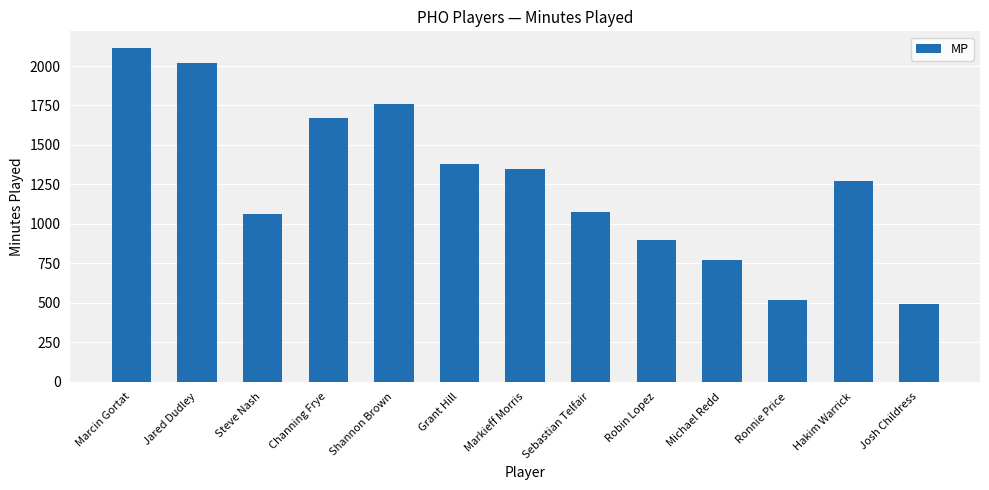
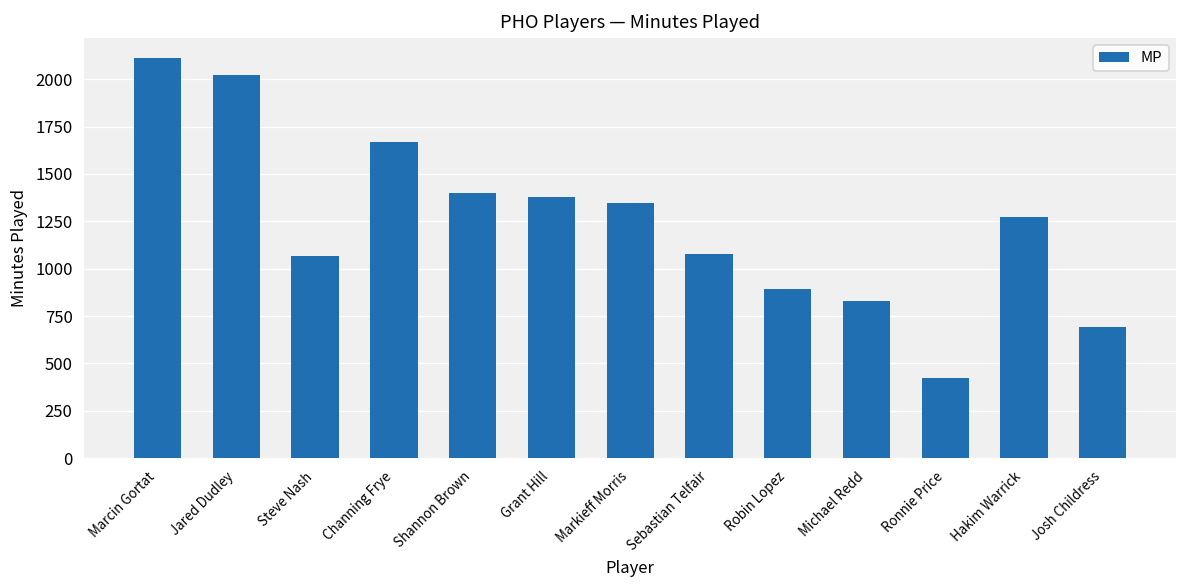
Shannon Brown: 1760 -> 1400
Michael Redd: 770 -> 830
Ronnie Price: 520 -> 420
Josh Childress: 490 -> 690
